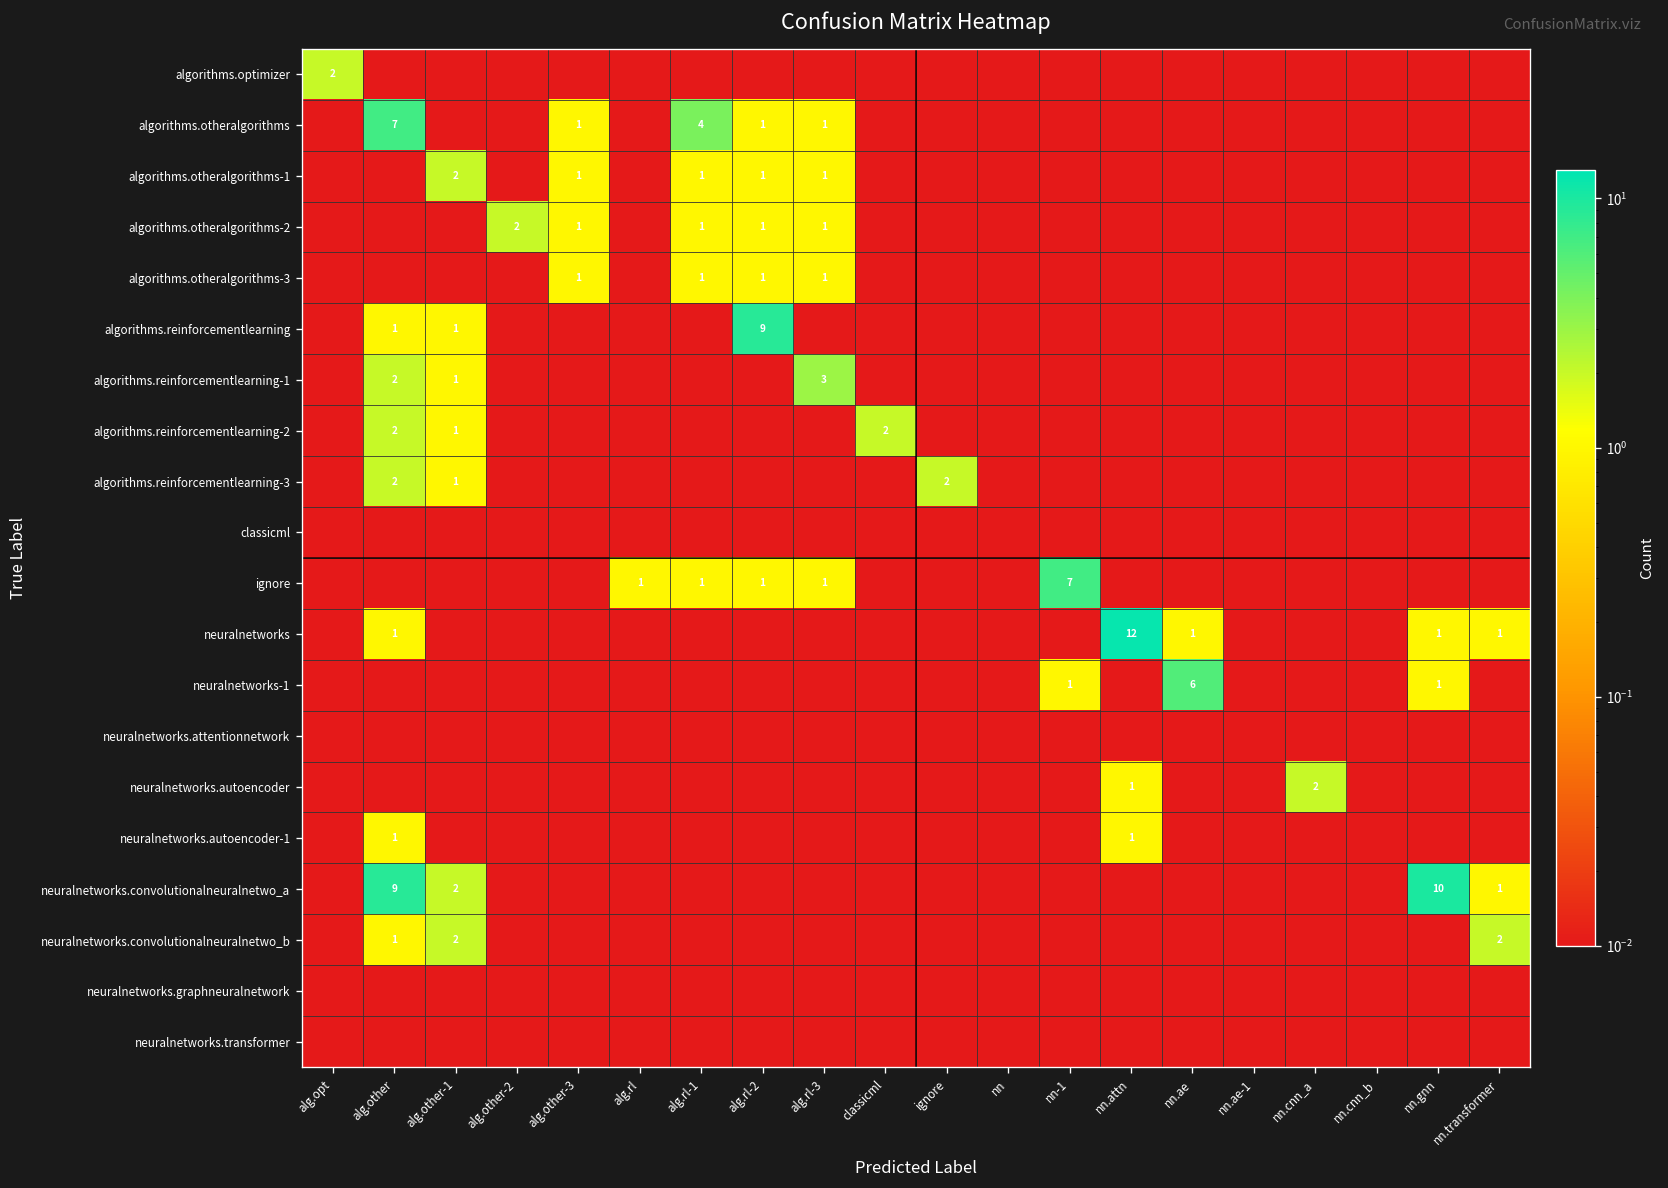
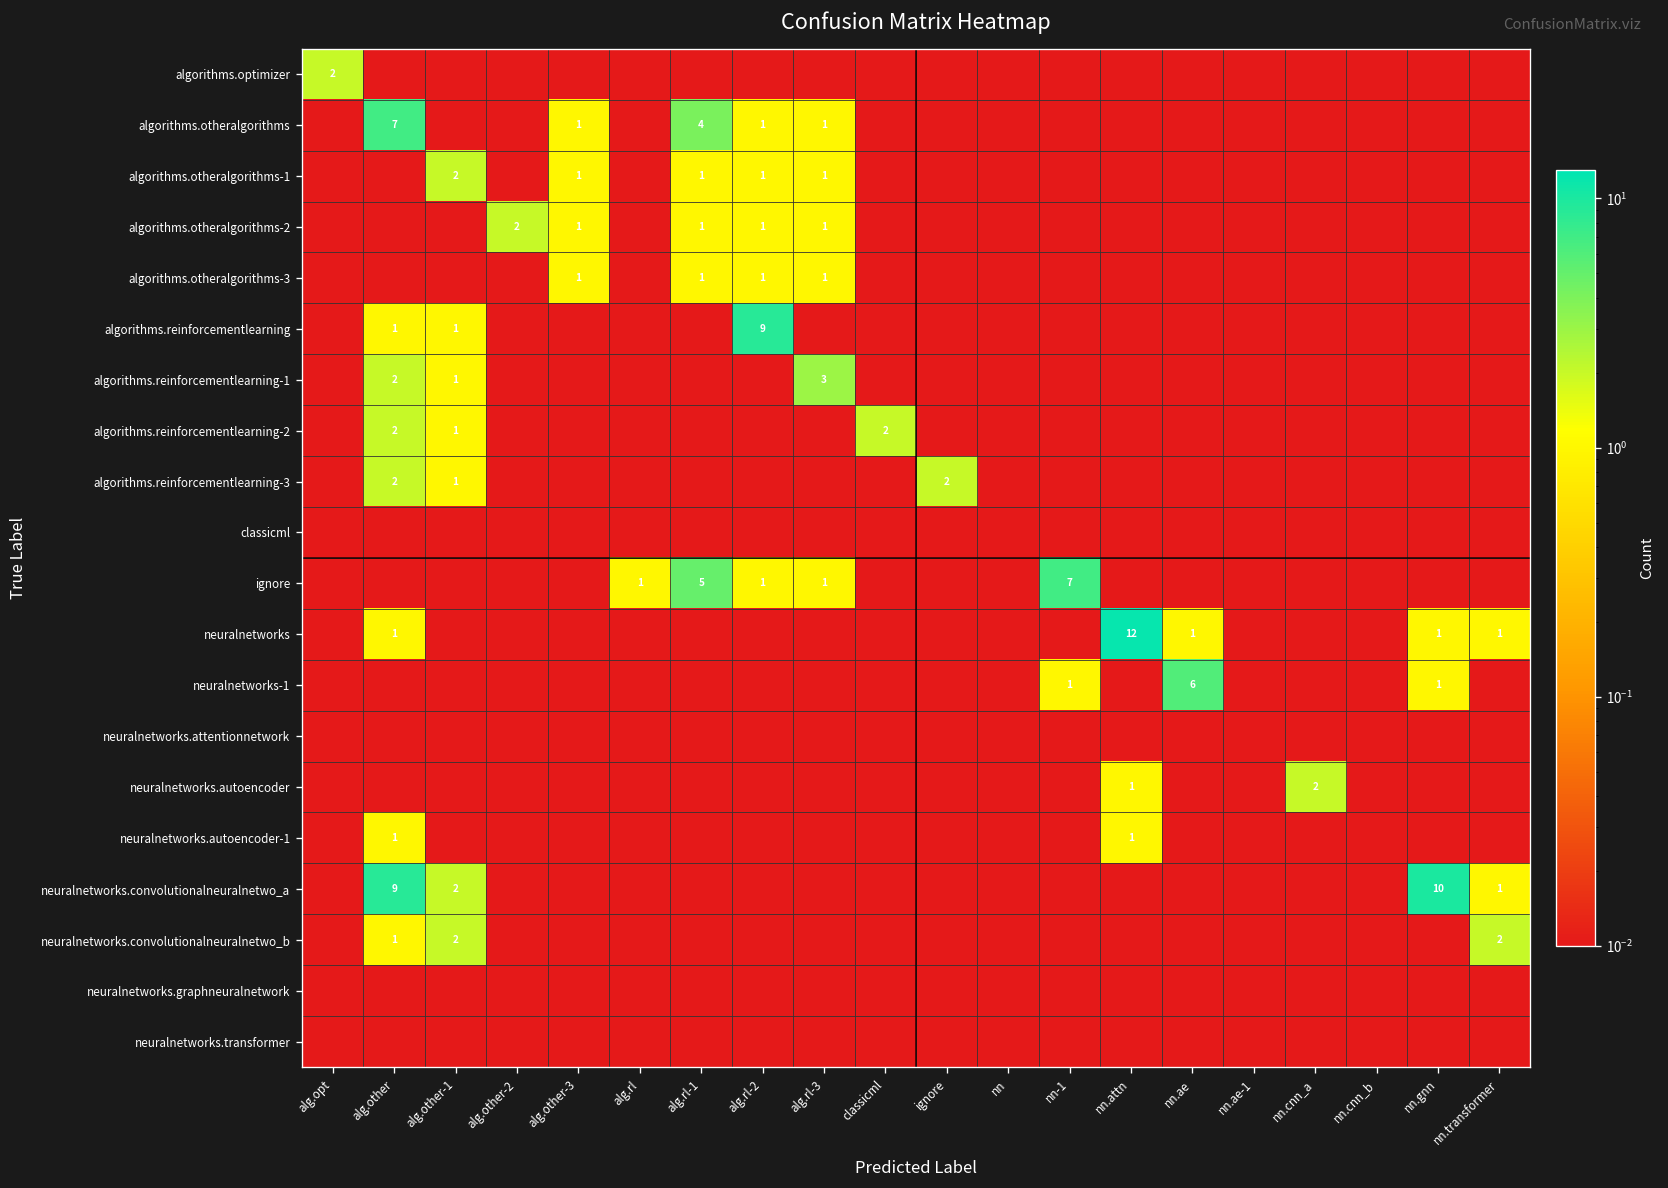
ignore, alg.rl-1: 1 -> 5
